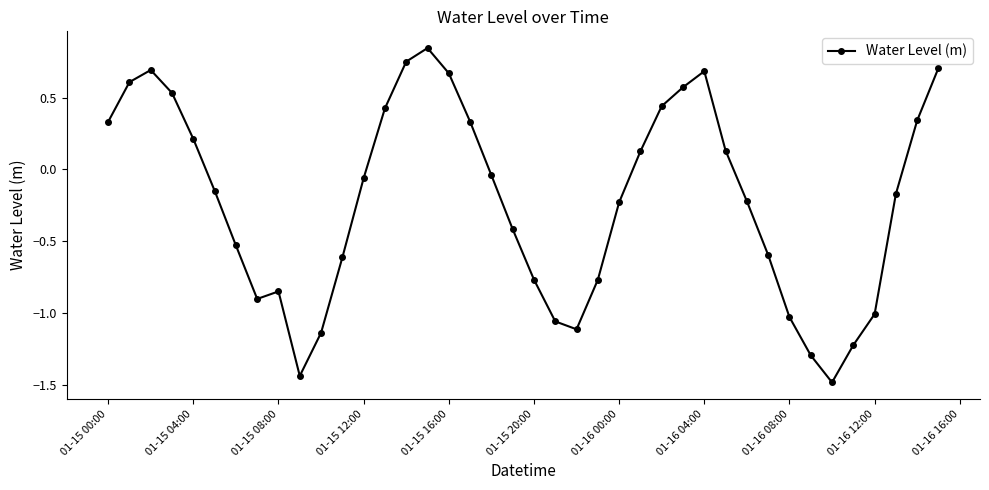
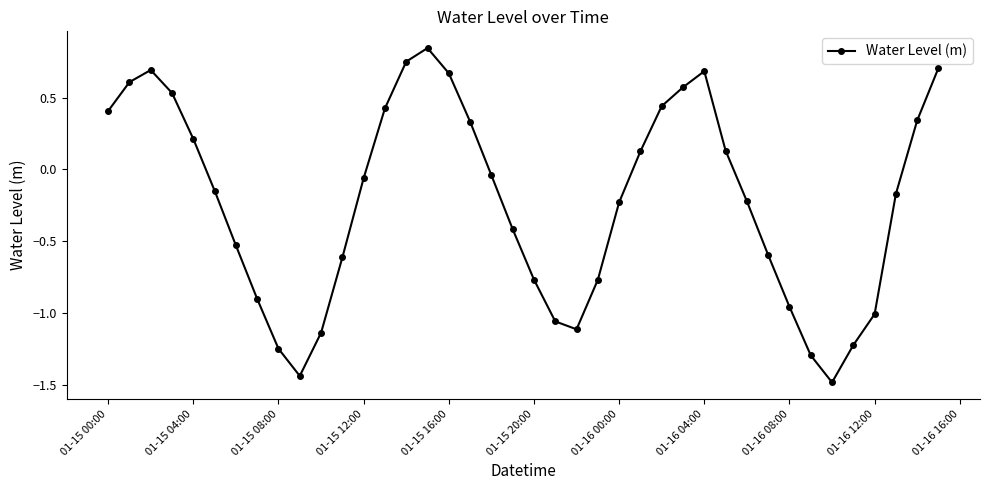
01-15 00:00: 0.33 -> 0.41
01-15 08:00: -0.85 -> -1.25
01-16 08:00: -1.03 -> -0.96
